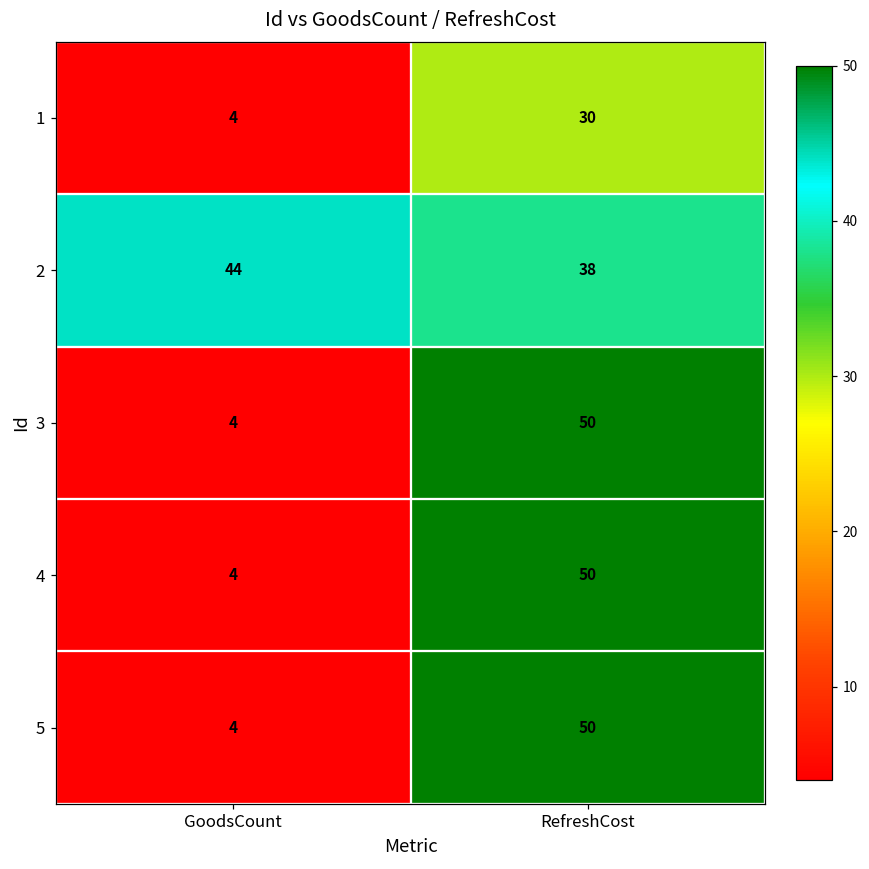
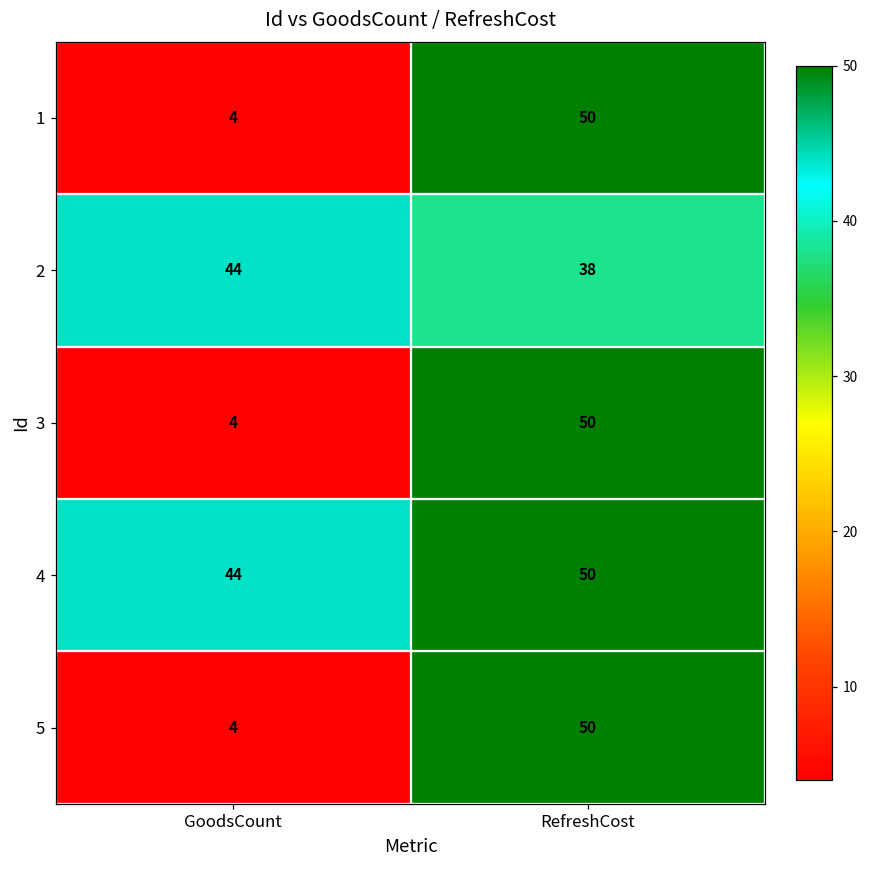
1, RefreshCost: 30 -> 50
4, GoodsCount: 4 -> 44
